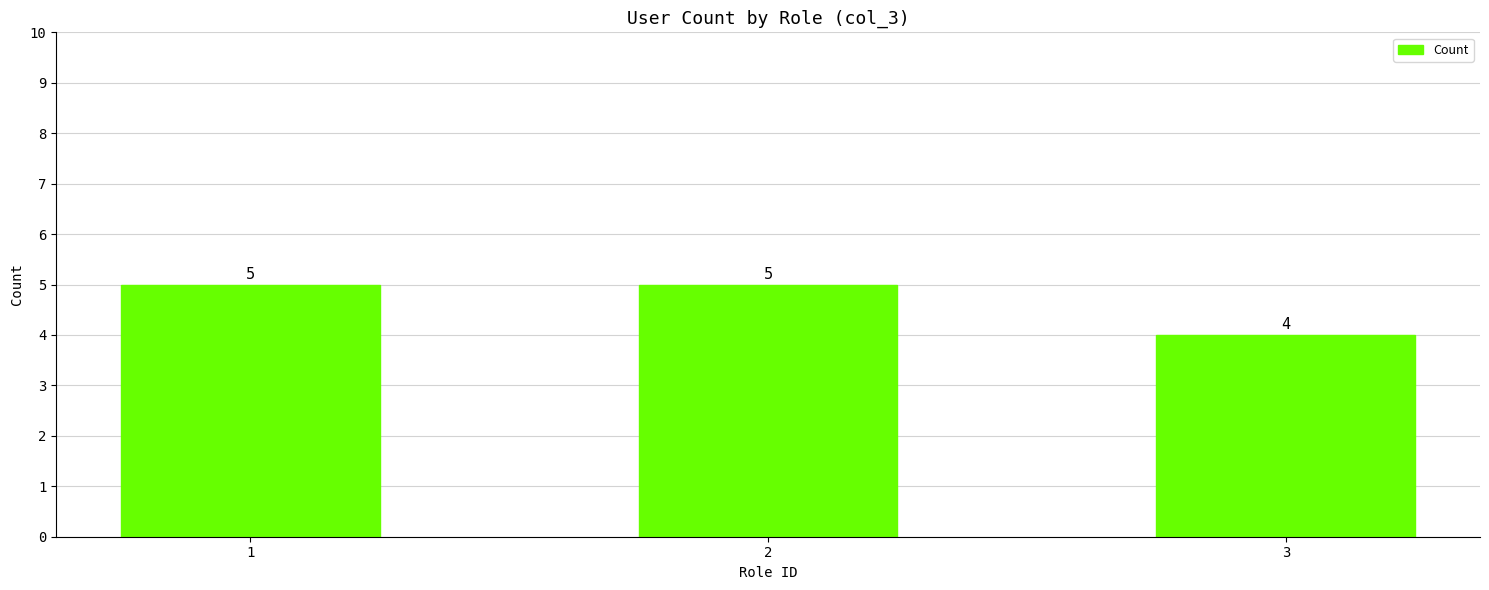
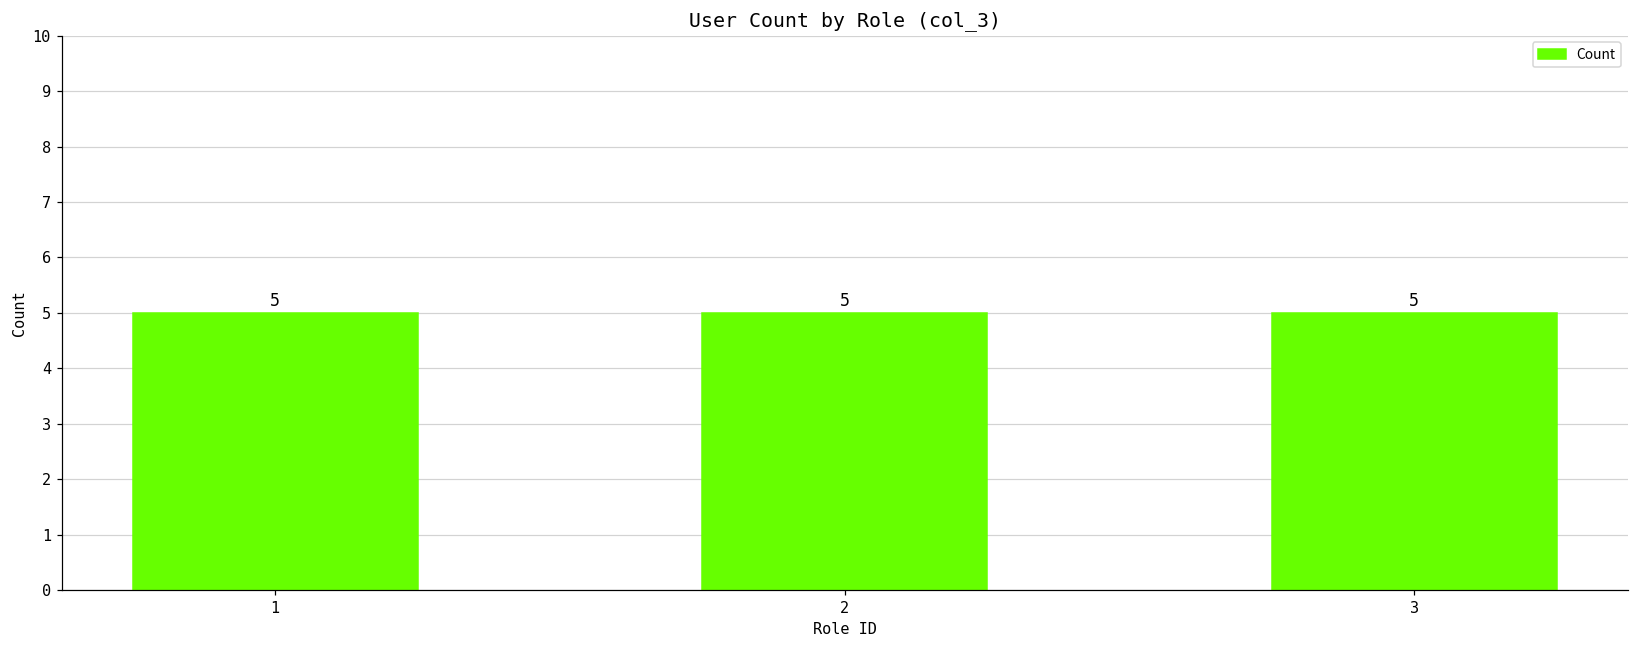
3: 4 -> 5
